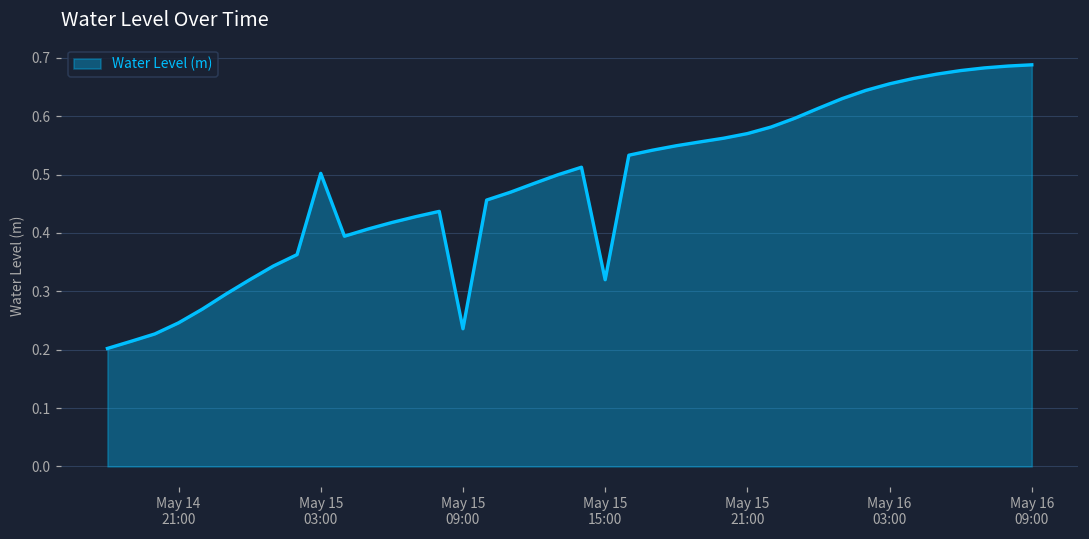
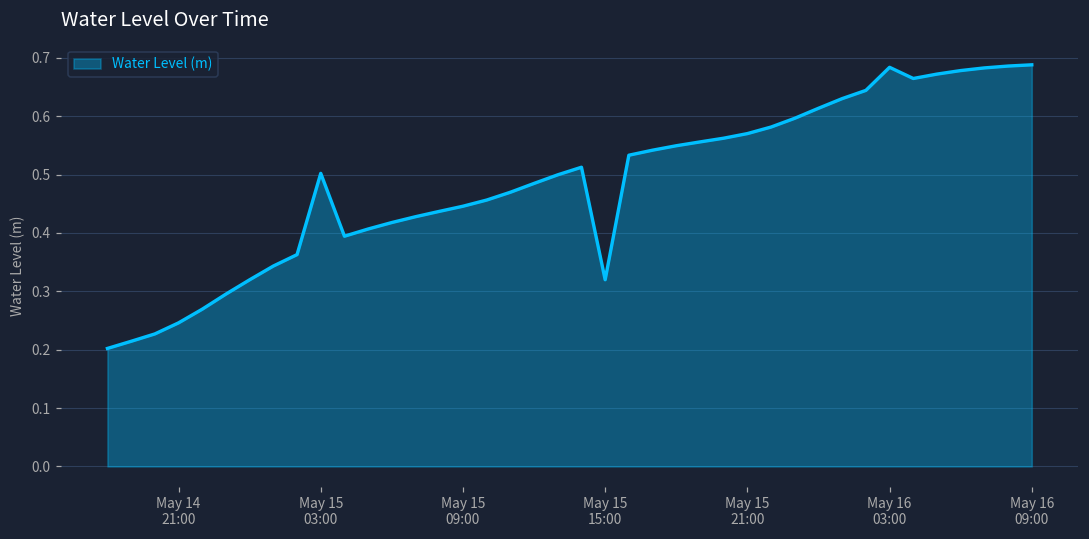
May 15 09:00: 0.24 -> 0.45
May 16 03:00: 0.66 -> 0.68
